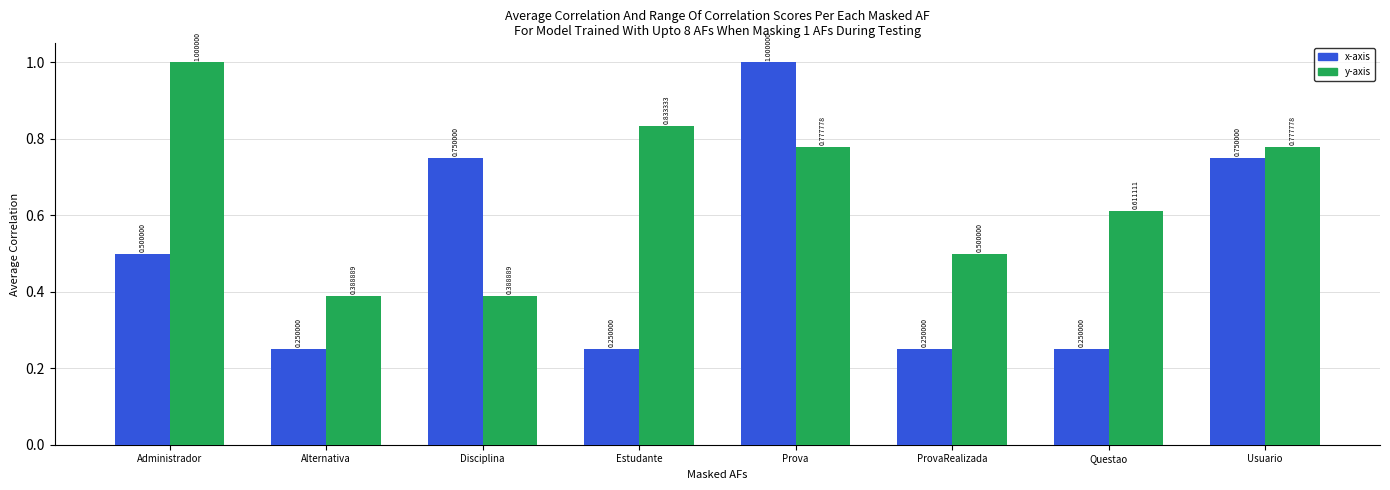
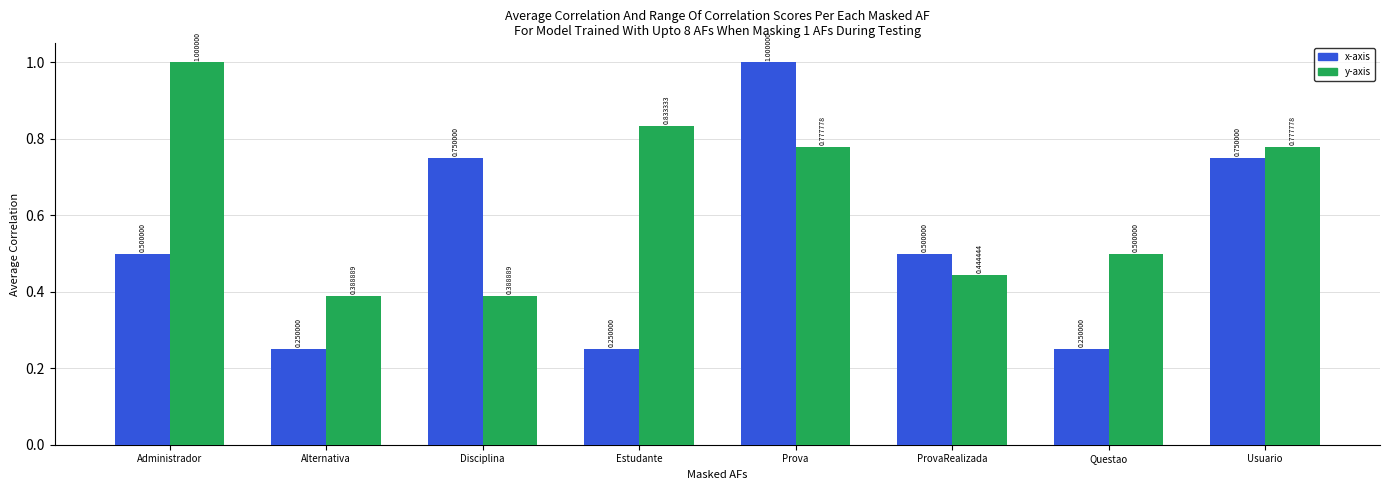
x-axis, ProvaRealizada: 0.250000 -> 0.500000
y-axis, ProvaRealizada: 0.500000 -> 0.444444
y-axis, Questao: 0.611111 -> 0.500000
